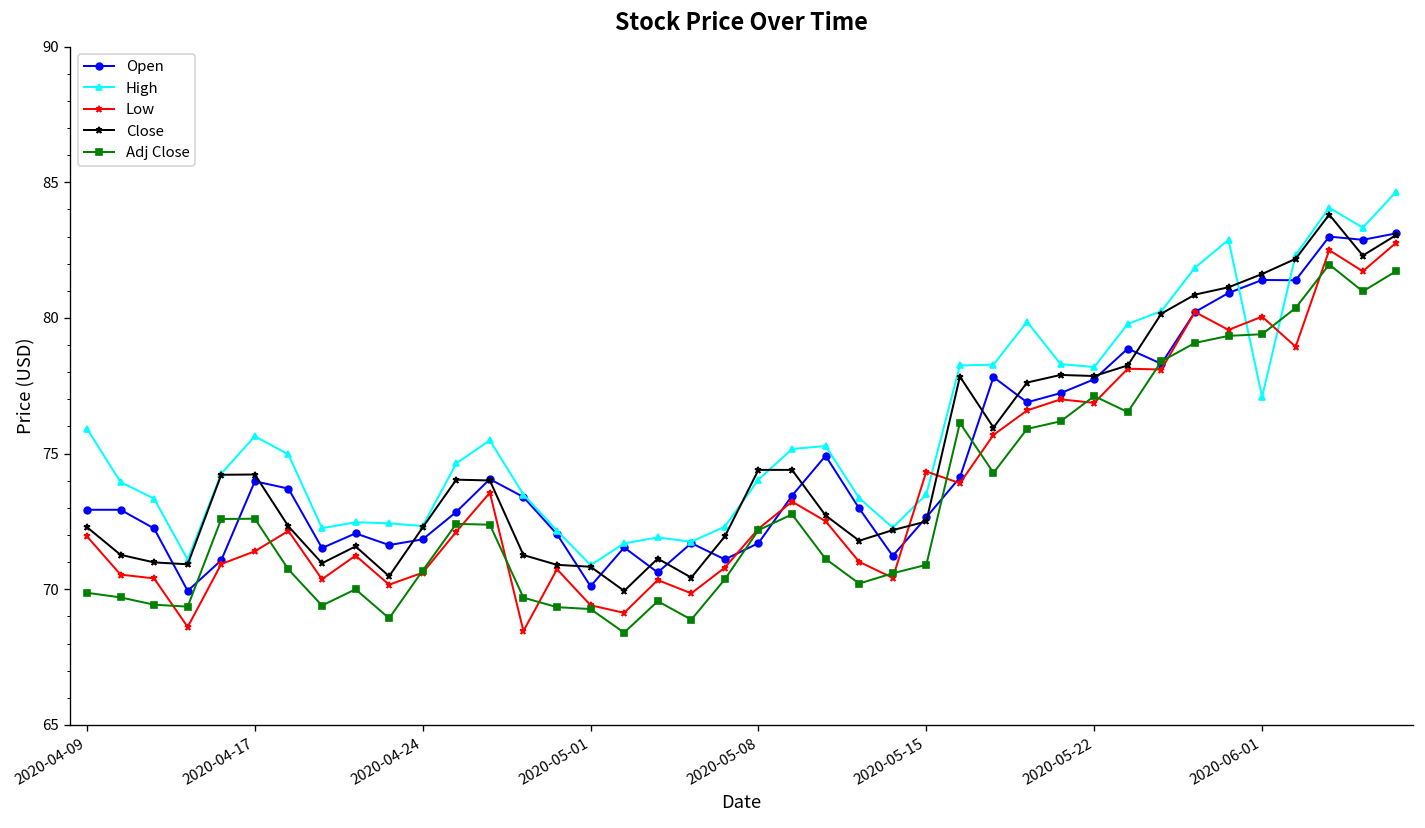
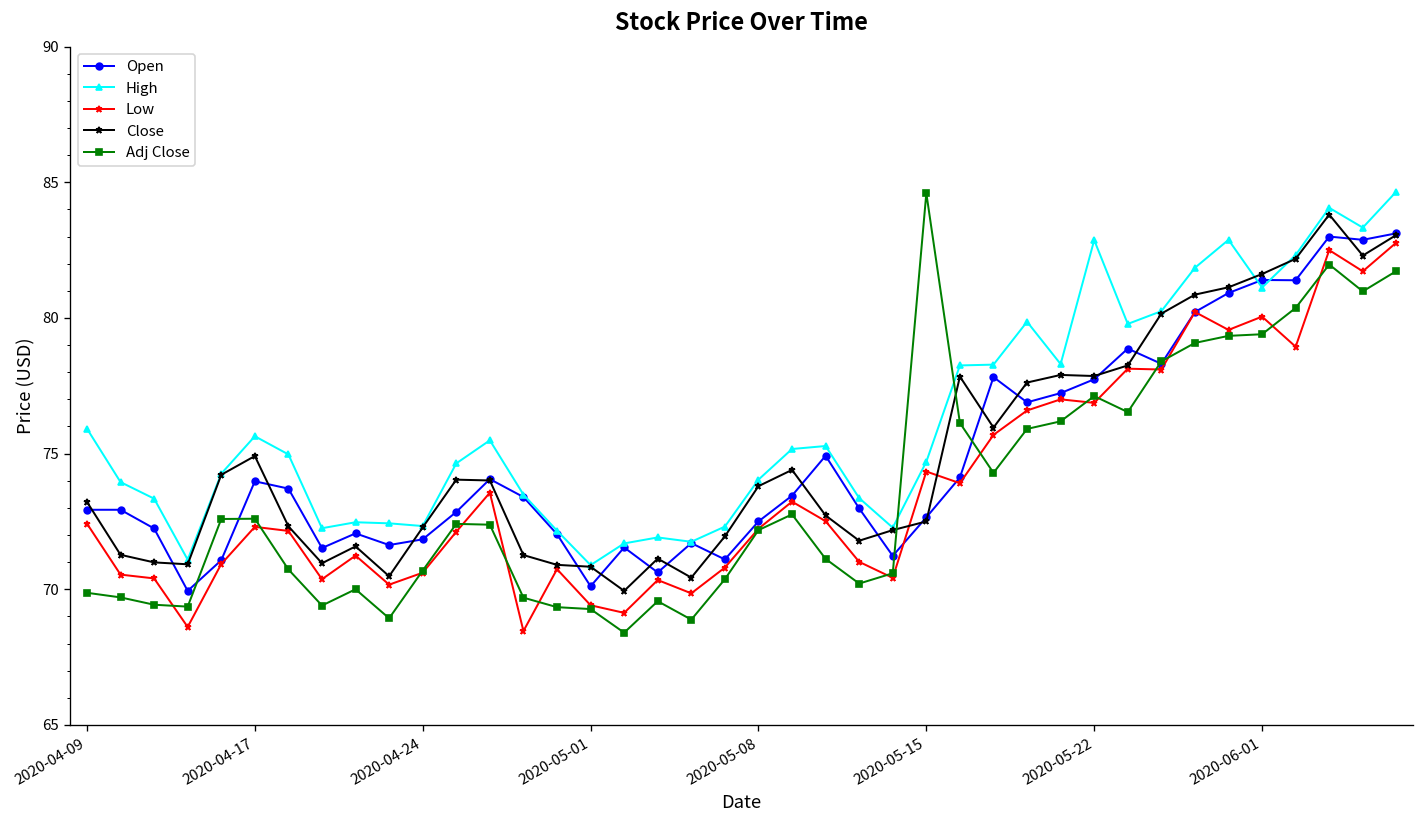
Low, 2020-04-09: 72.0 -> 72.4
Close, 2020-04-09: 72.3 -> 73.2
Low, 2020-04-17: 71.4 -> 72.3
Close, 2020-04-17: 74.2 -> 74.9
Open, 2020-05-08: 71.7 -> 72.5
Close, 2020-05-08: 74.4 -> 73.8
High, 2020-05-15: 73.5 -> 74.7
Adj Close, 2020-05-15: 70.9 -> 84.6
High, 2020-05-22: 78.2 -> 82.9
High, 2020-06-01: 77.1 -> 81.1
